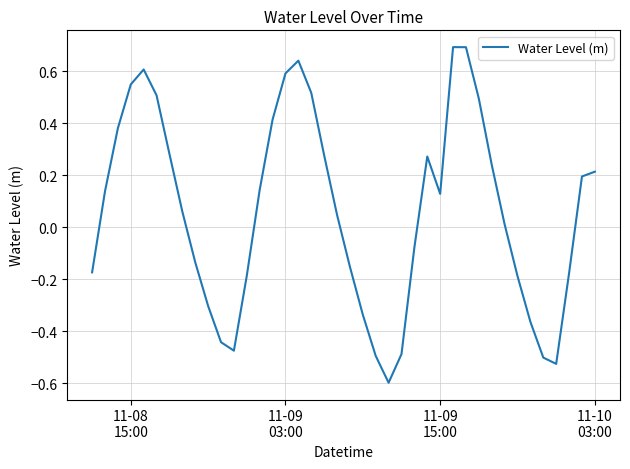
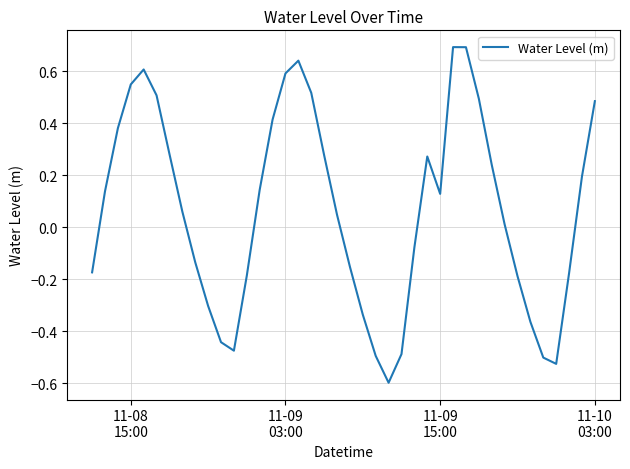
11-10 03:00: 0.21 -> 0.48
